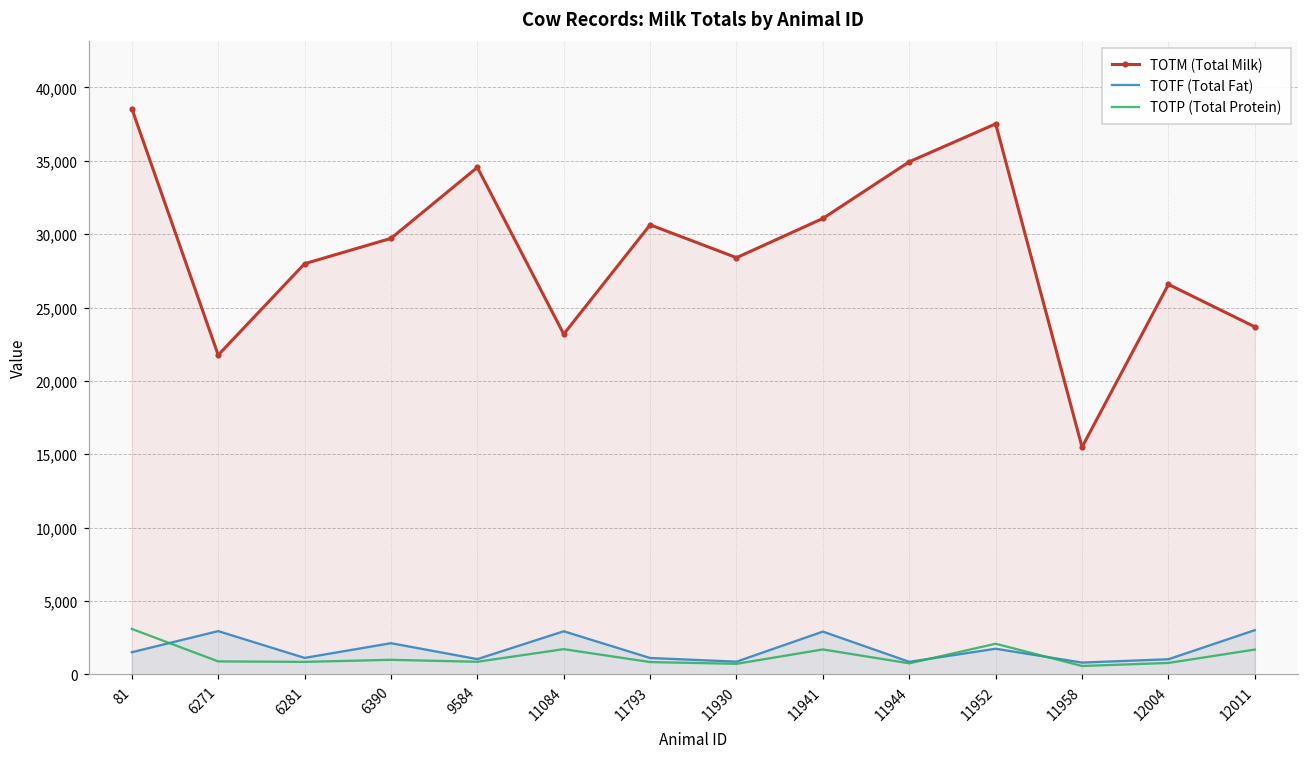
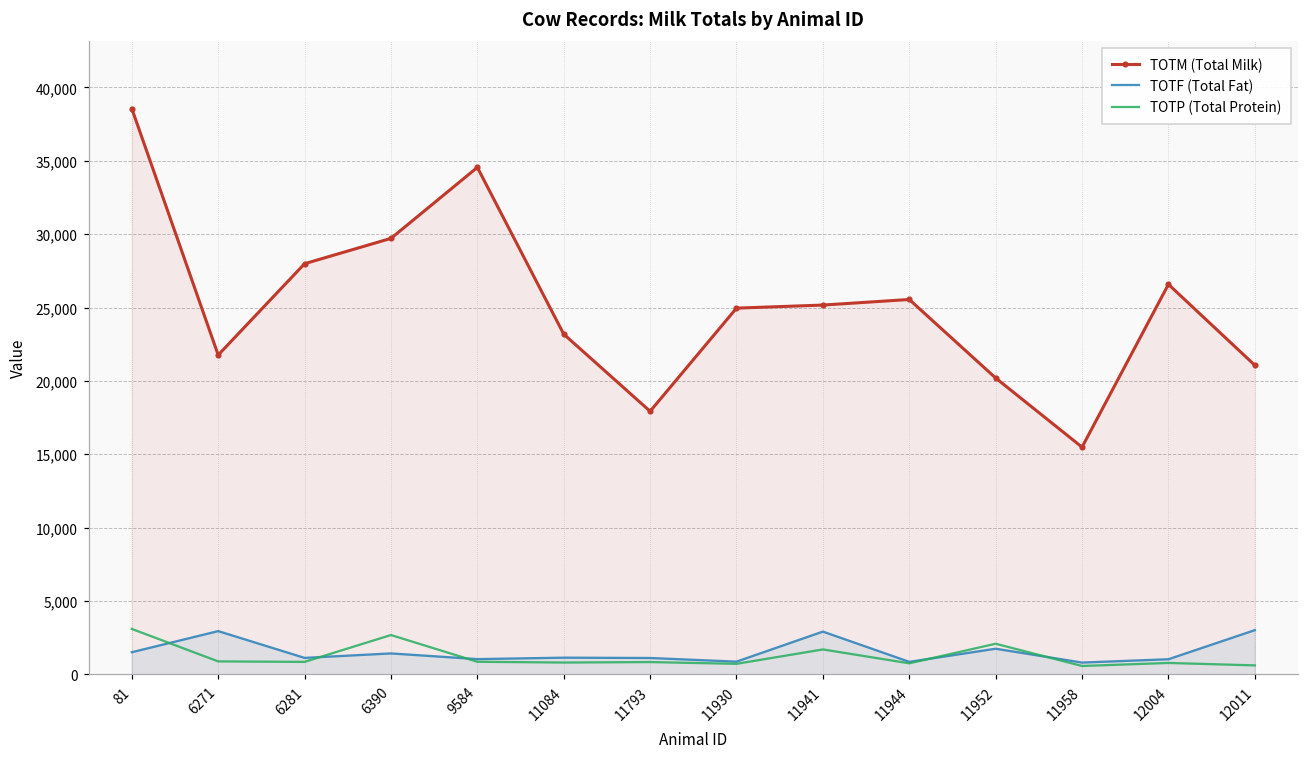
TOTF (Total Fat), 6390: 2,100 -> 1,400
TOTP (Total Protein), 6390: 1,000 -> 2,700
TOTF (Total Fat), 11084: 2,900 -> 1,100
TOTP (Total Protein), 11084: 1,700 -> 800
TOTM (Total Milk), 11793: 30,600 -> 17,900
TOTM (Total Milk), 11930: 28,400 -> 25,000
TOTM (Total Milk), 11941: 31,100 -> 25,200
TOTM (Total Milk), 11944: 34,900 -> 25,600
TOTM (Total Milk), 11952: 37,500 -> 20,200
TOTM (Total Milk), 12011: 23,700 -> 21,100
TOTP (Total Protein), 12011: 1,700 -> 600
